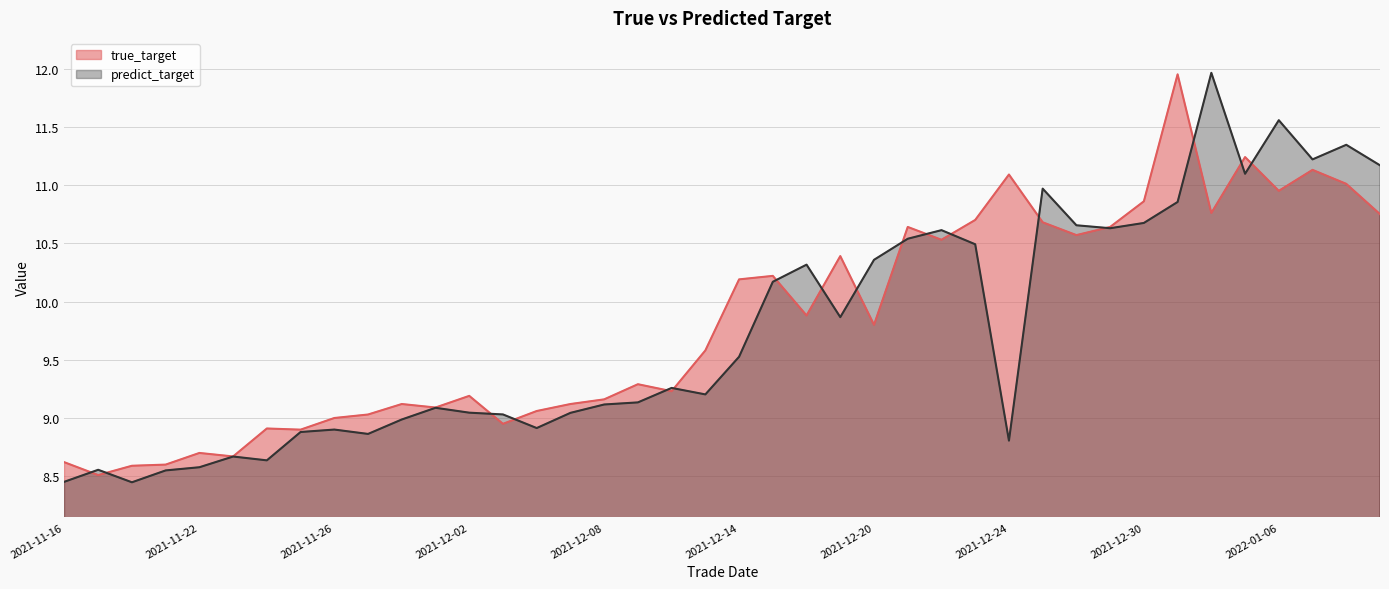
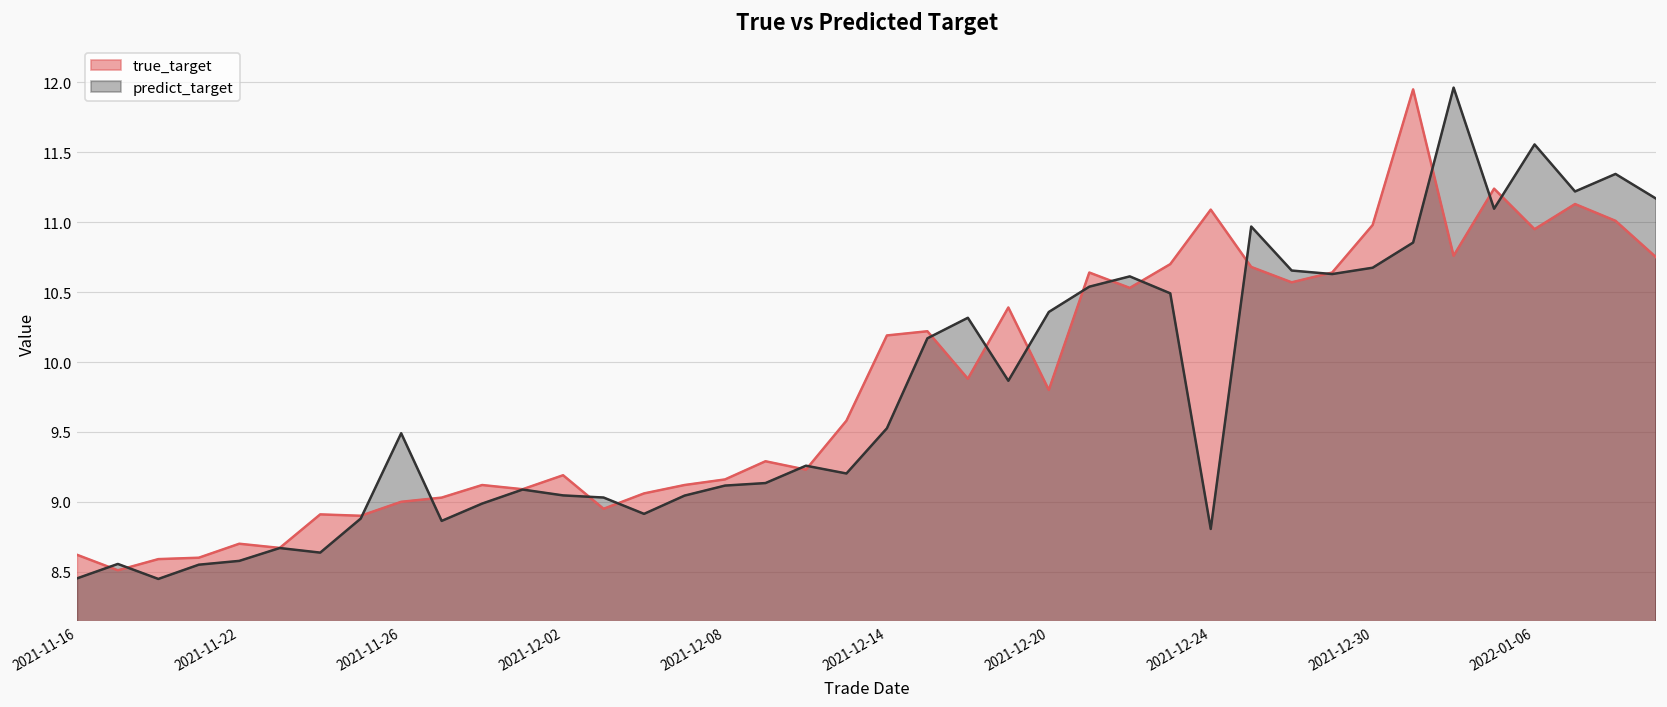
predict_target, 2021-11-26: 8.90 -> 9.49
true_target, 2021-12-30: 10.86 -> 10.98
